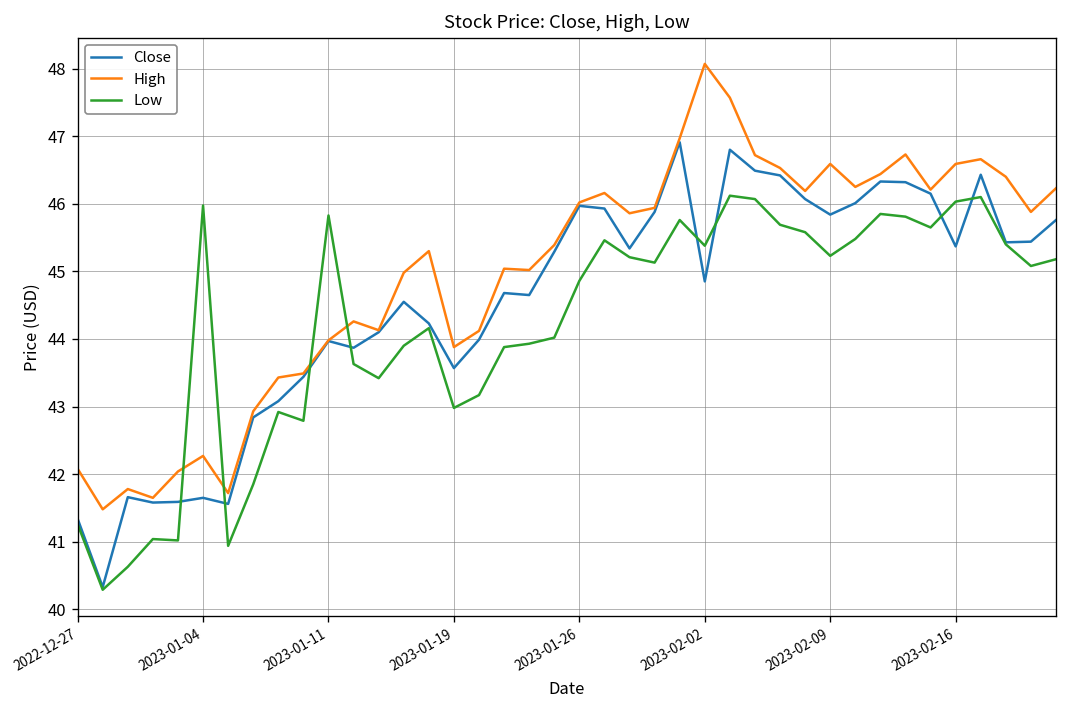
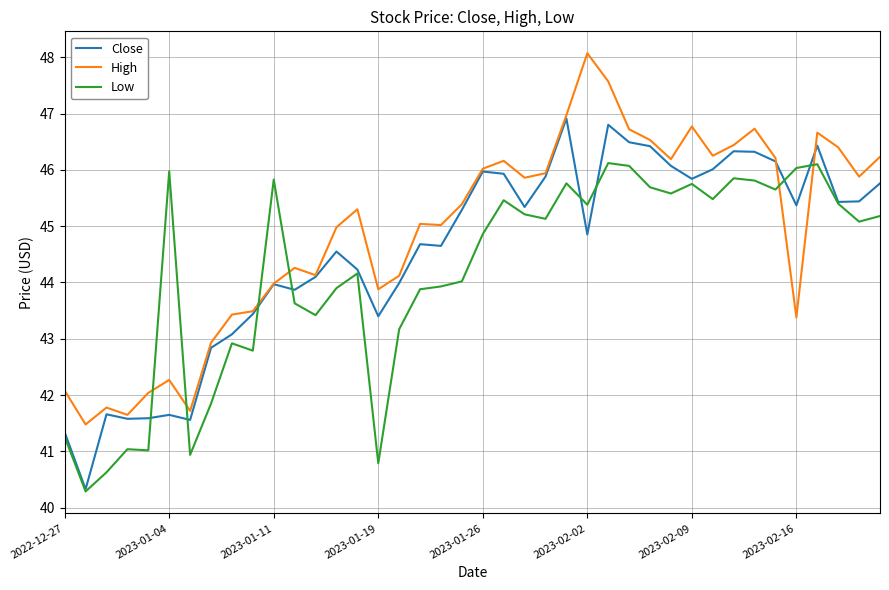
Close, 2023-01-19: 43.6 -> 43.4
Low, 2023-01-19: 43.0 -> 40.8
High, 2023-02-09: 46.6 -> 46.8
Low, 2023-02-09: 45.2 -> 45.8
High, 2023-02-16: 46.6 -> 43.4
